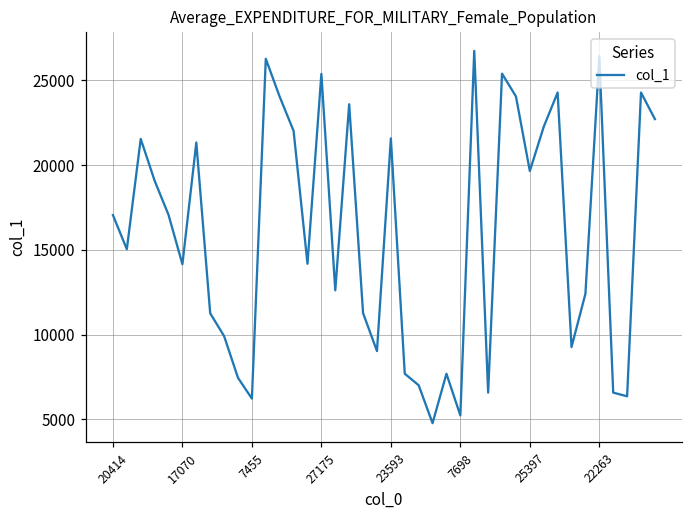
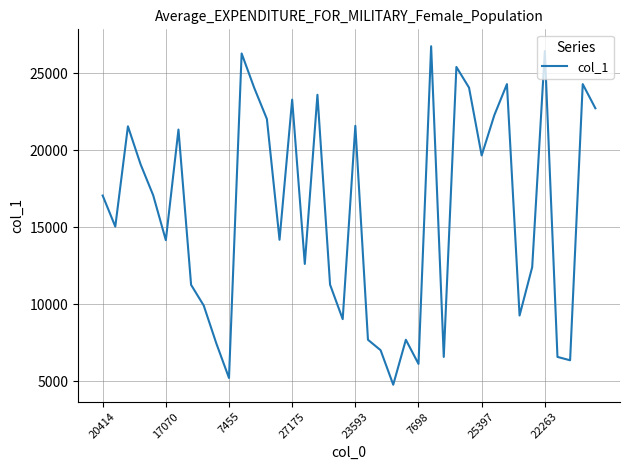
7455: 6200 -> 5200
27175: 25400 -> 23300
7698: 5200 -> 6100
